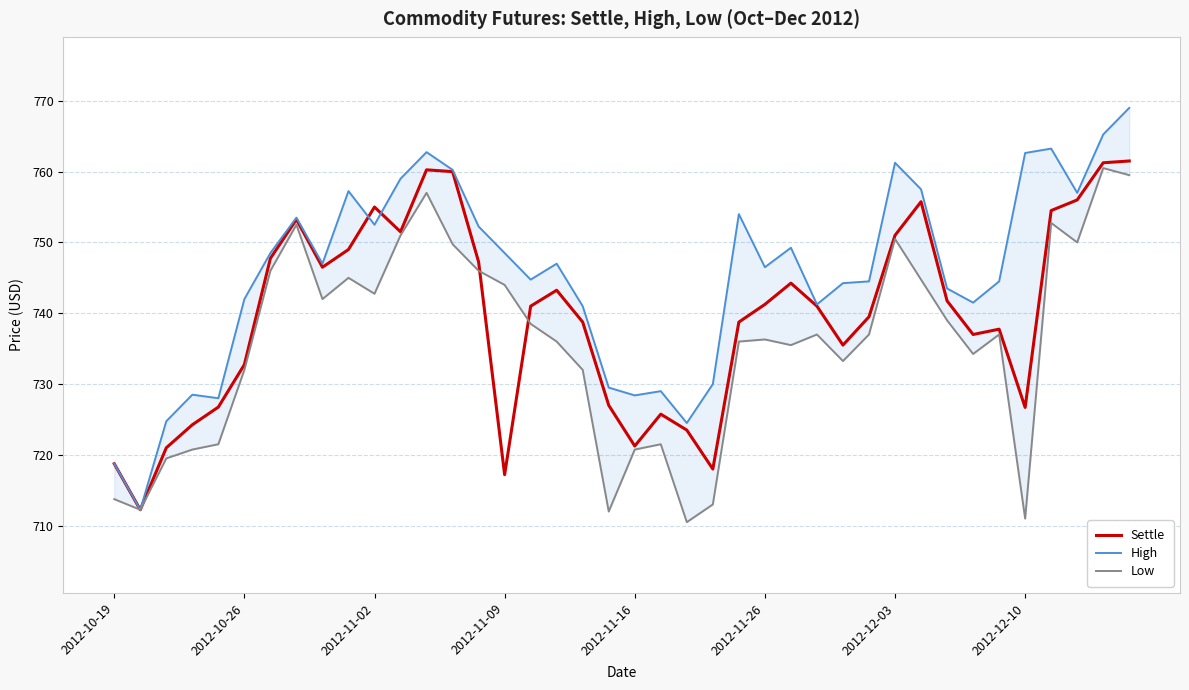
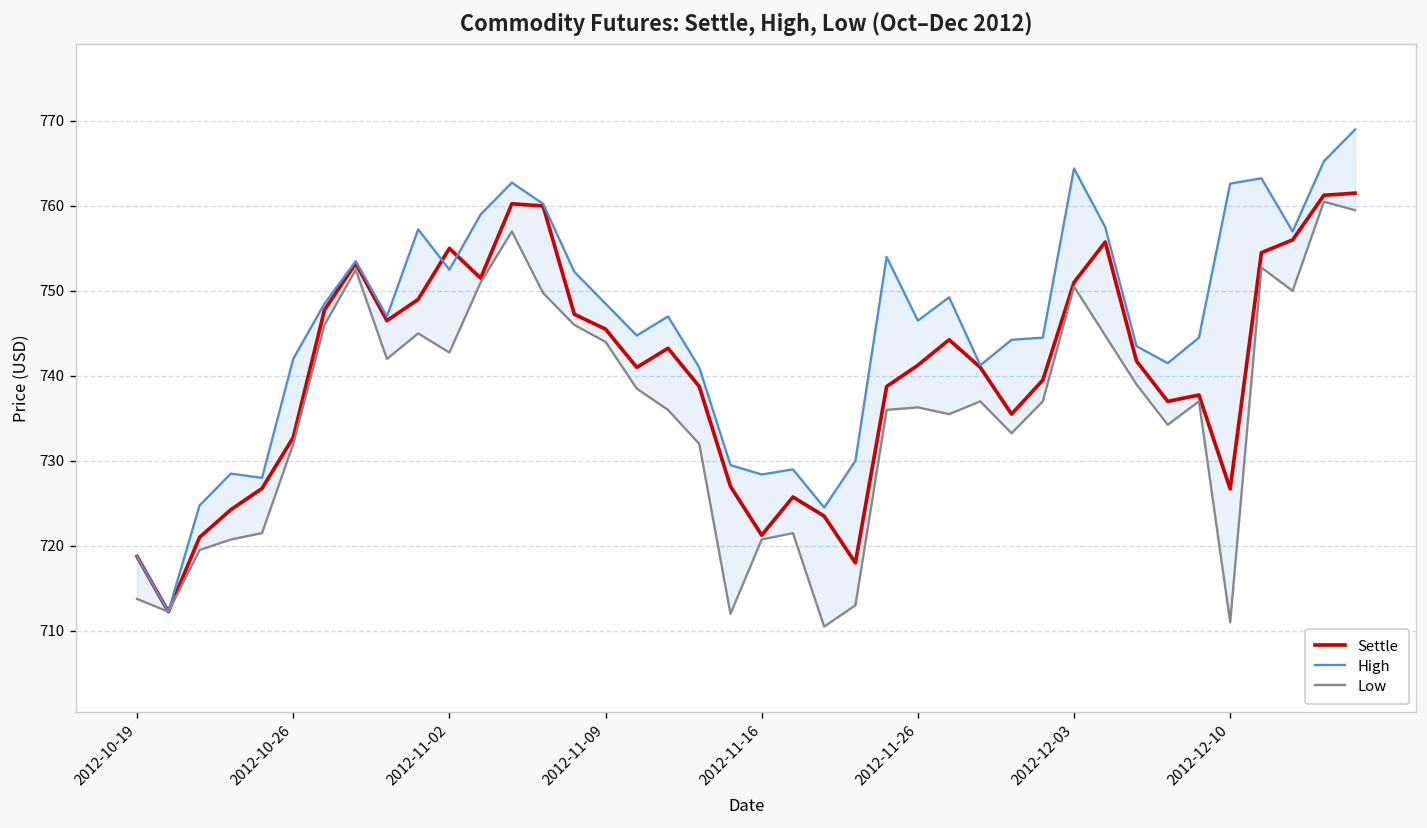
Settle, 2012-11-09: 717 -> 746
High, 2012-12-03: 761 -> 764
